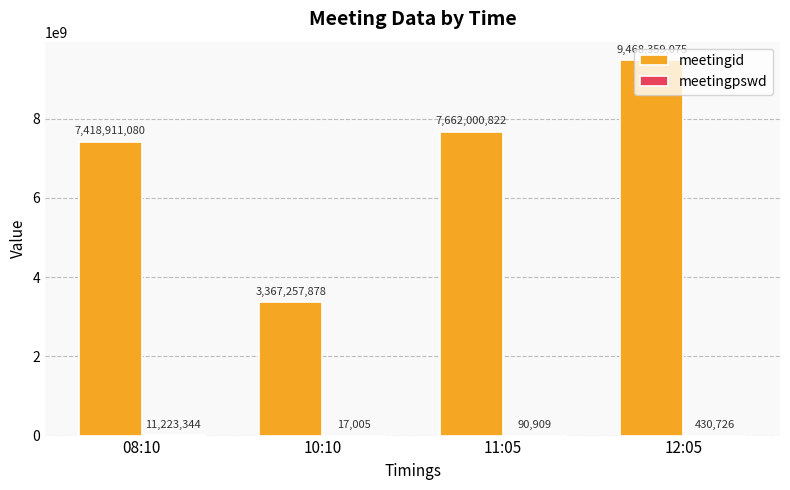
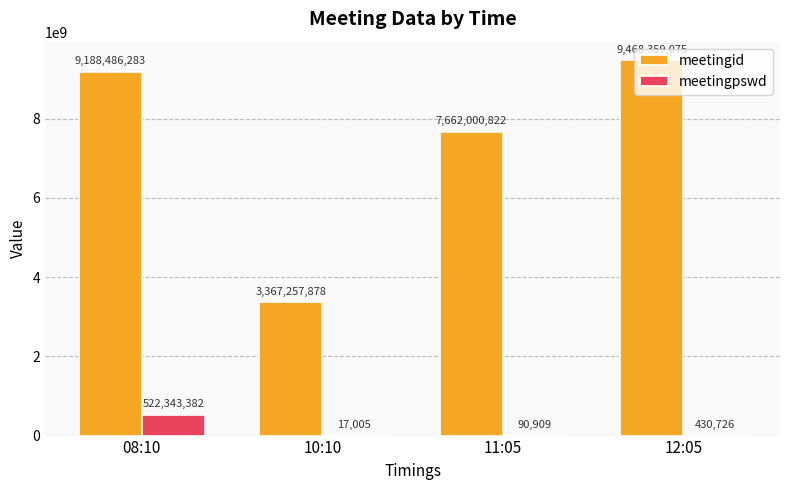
meetingid, 08:10: 7,418,911,080 -> 9,188,486,283
meetingpswd, 08:10: 11,223,344 -> 522,343,382
